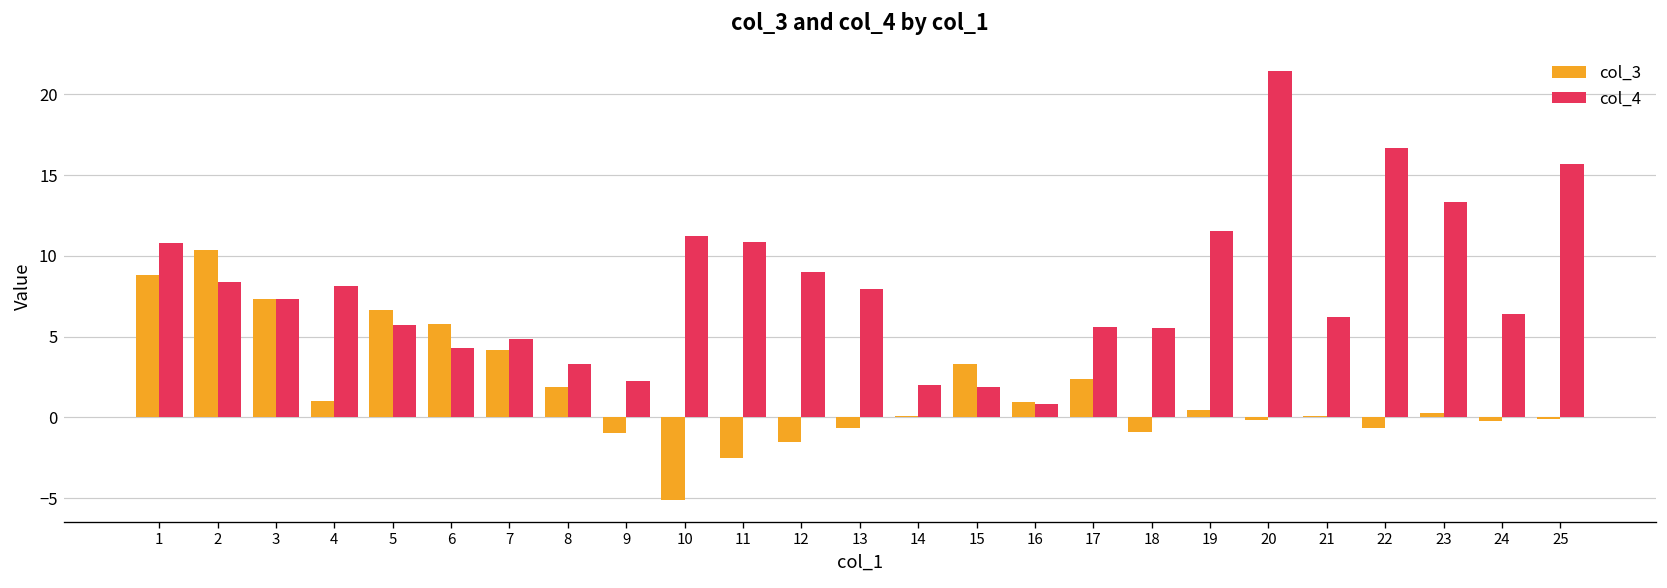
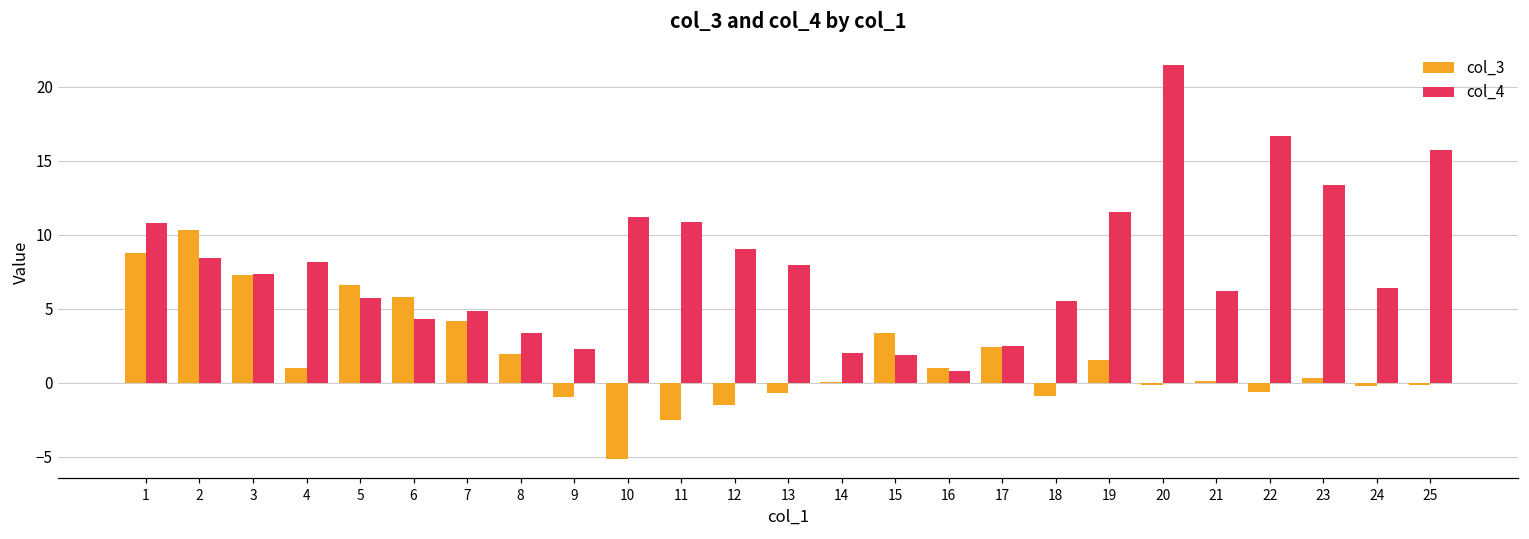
col_4, 17: 5.6 -> 2.4
col_3, 19: 0.5 -> 1.5
